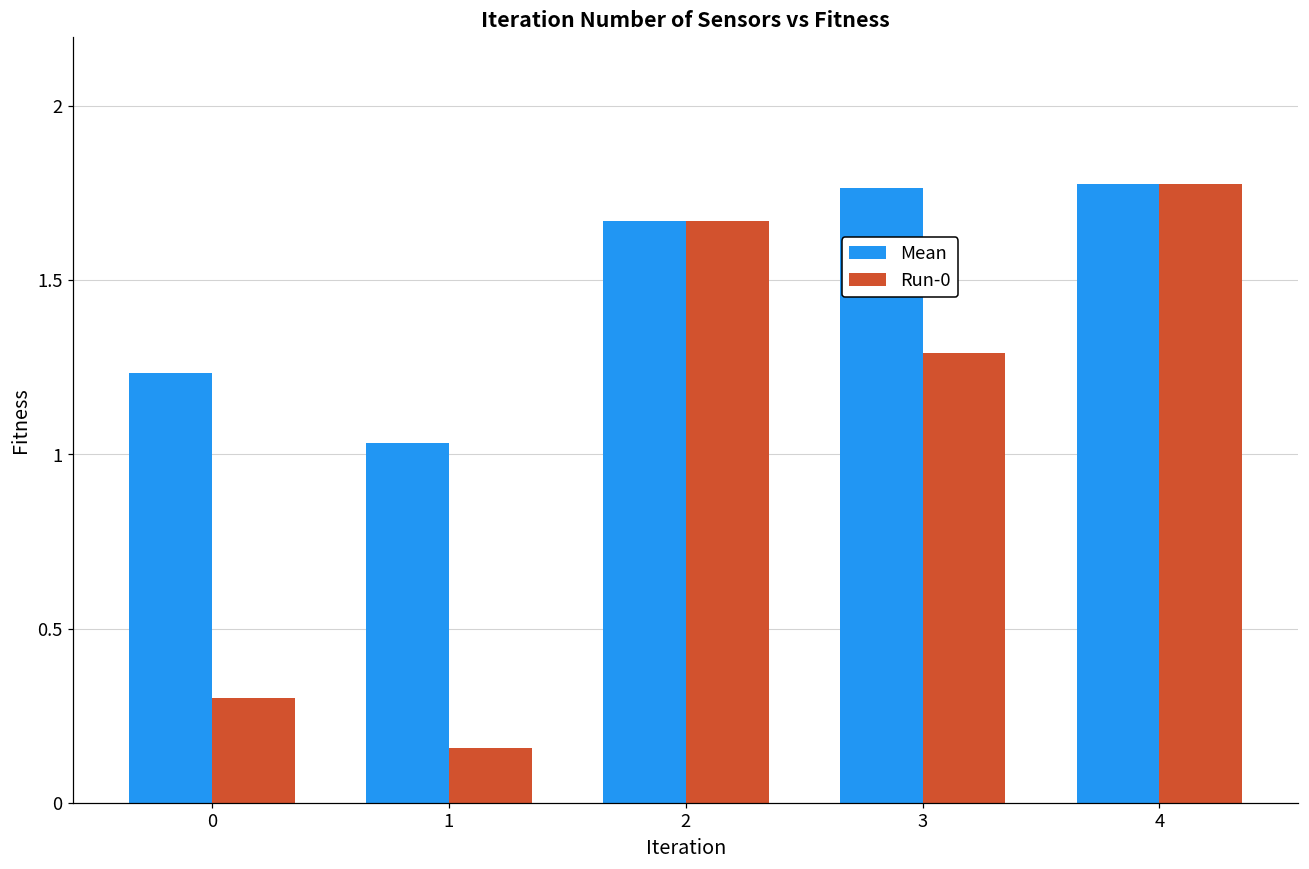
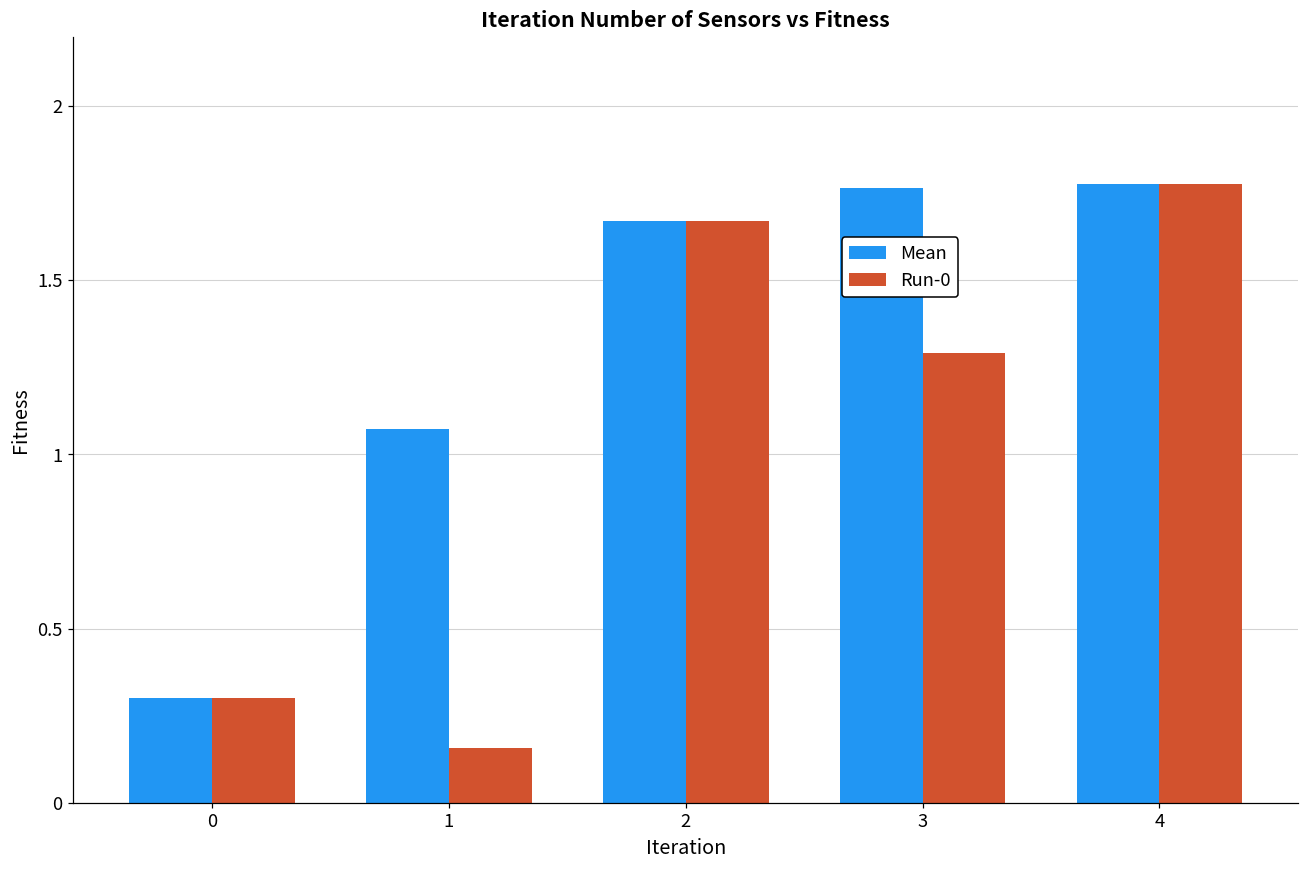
Mean, 0: 1.23 -> 0.30
Mean, 1: 1.03 -> 1.07
